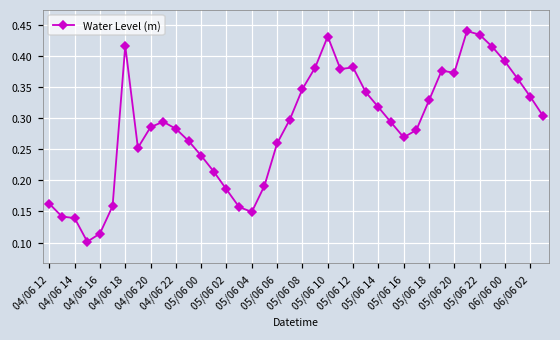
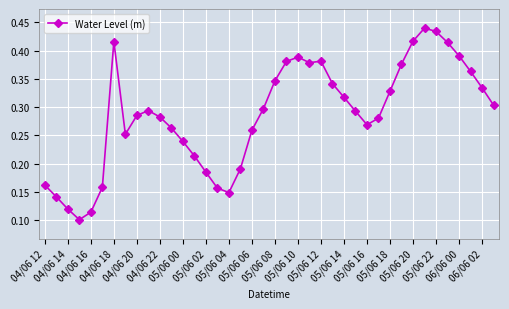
04/06 14: 0.14 -> 0.12
05/06 10: 0.43 -> 0.39
05/06 20: 0.37 -> 0.42
